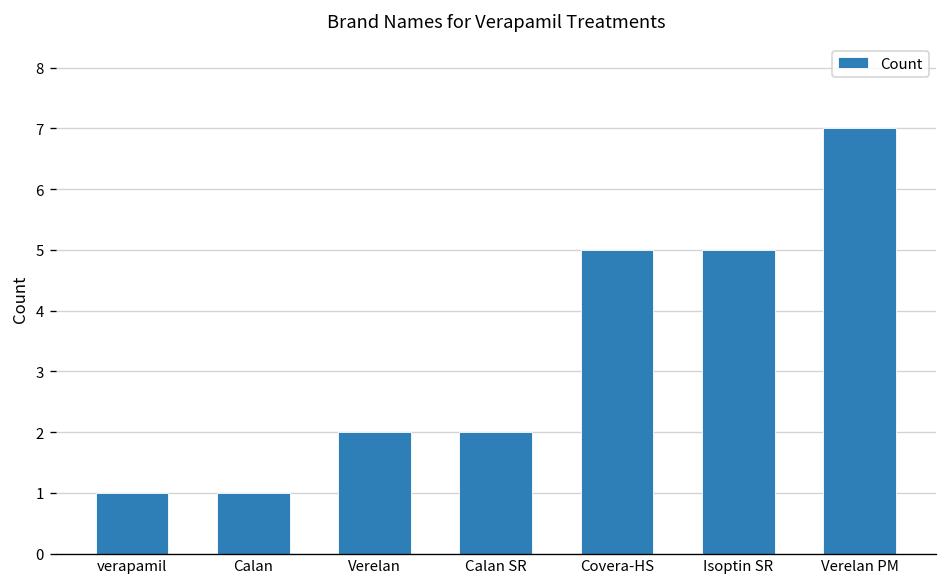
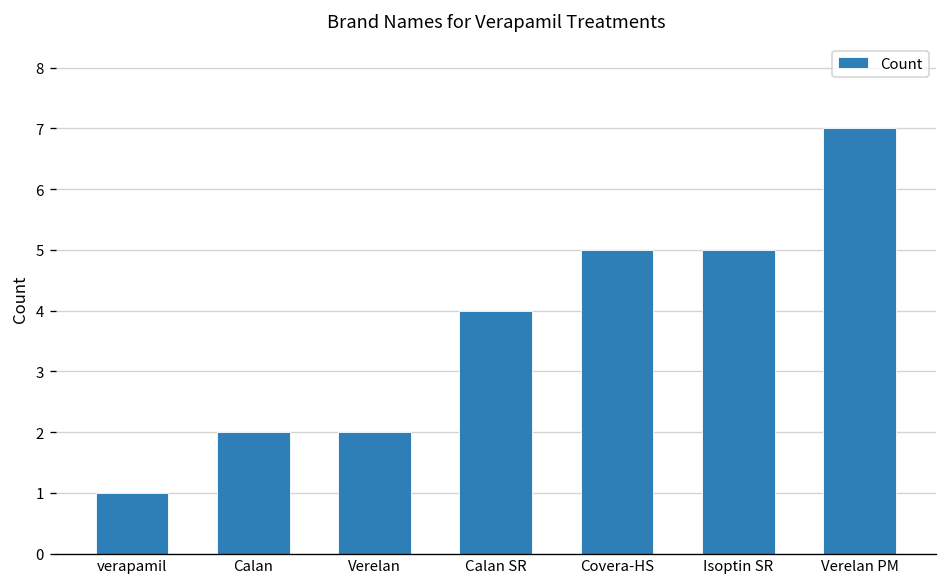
Calan: 1 -> 2
Calan SR: 2 -> 4
